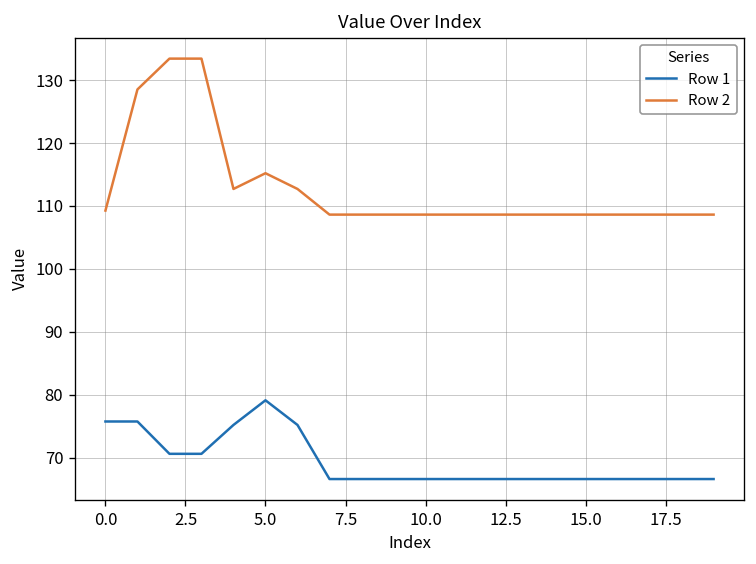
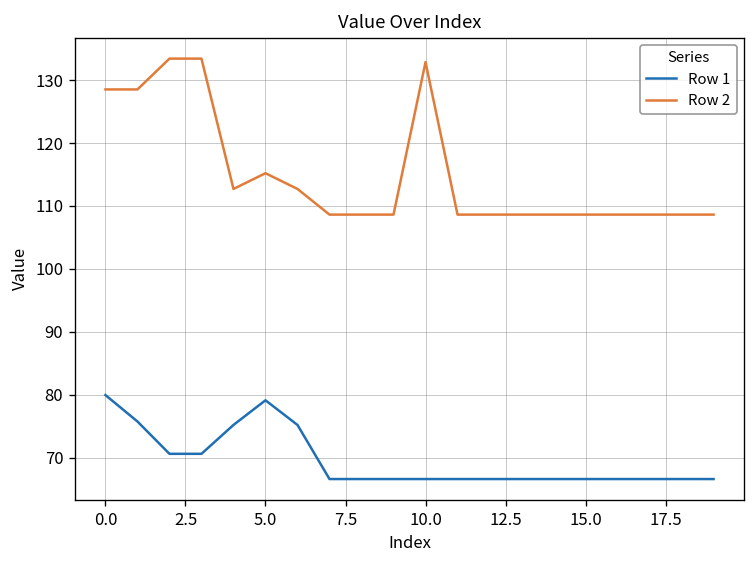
Row 1, 0.0: 76 -> 80
Row 2, 0.0: 109 -> 129
Row 2, 10.0: 109 -> 133
